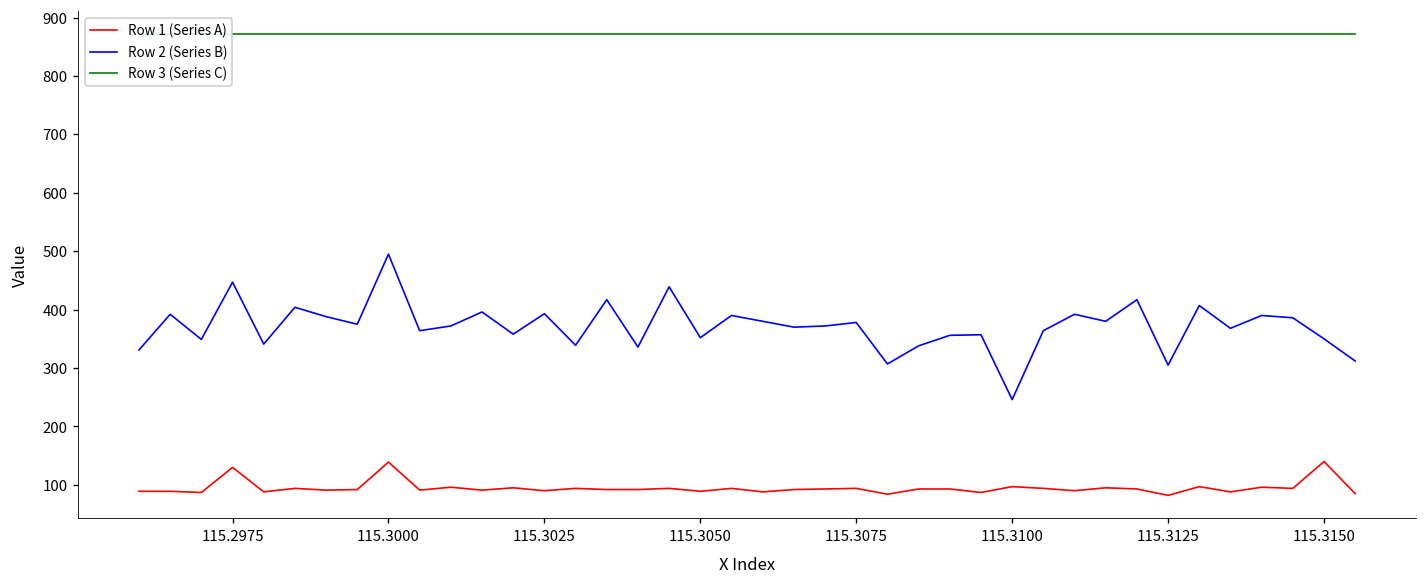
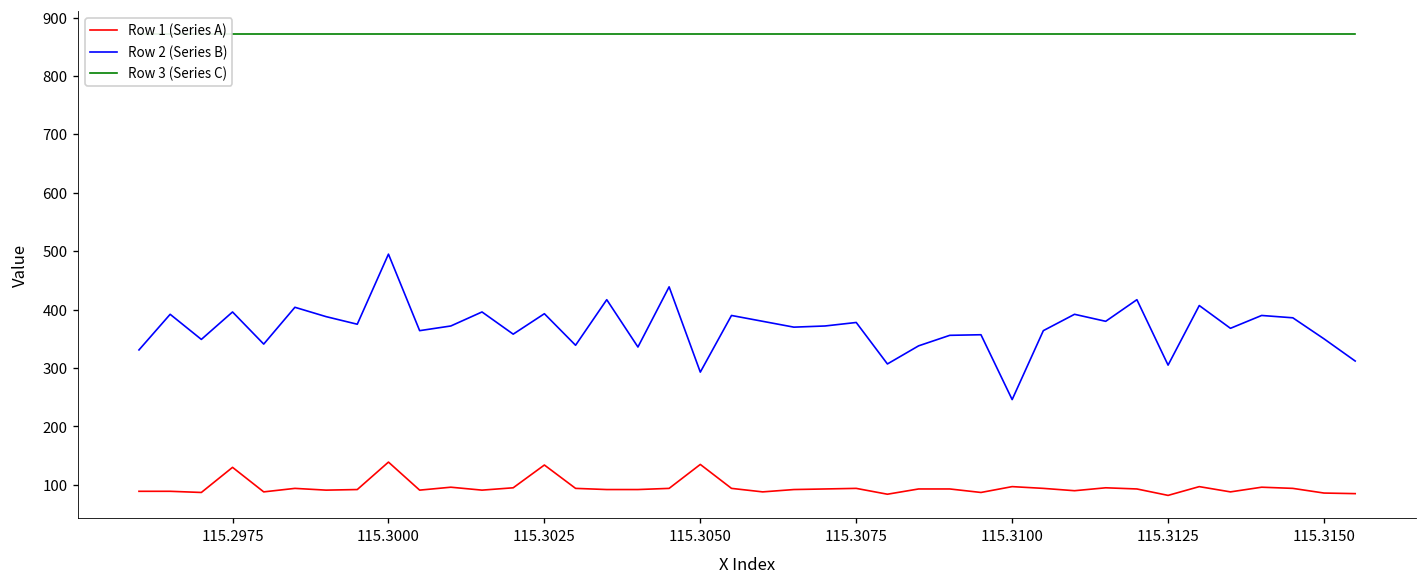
Row 2 (Series B), 115.2975: 450 -> 400
Row 1 (Series A), 115.3025: 90 -> 130
Row 1 (Series A), 115.3050: 90 -> 140
Row 2 (Series B), 115.3050: 350 -> 290
Row 1 (Series A), 115.3150: 140 -> 90
